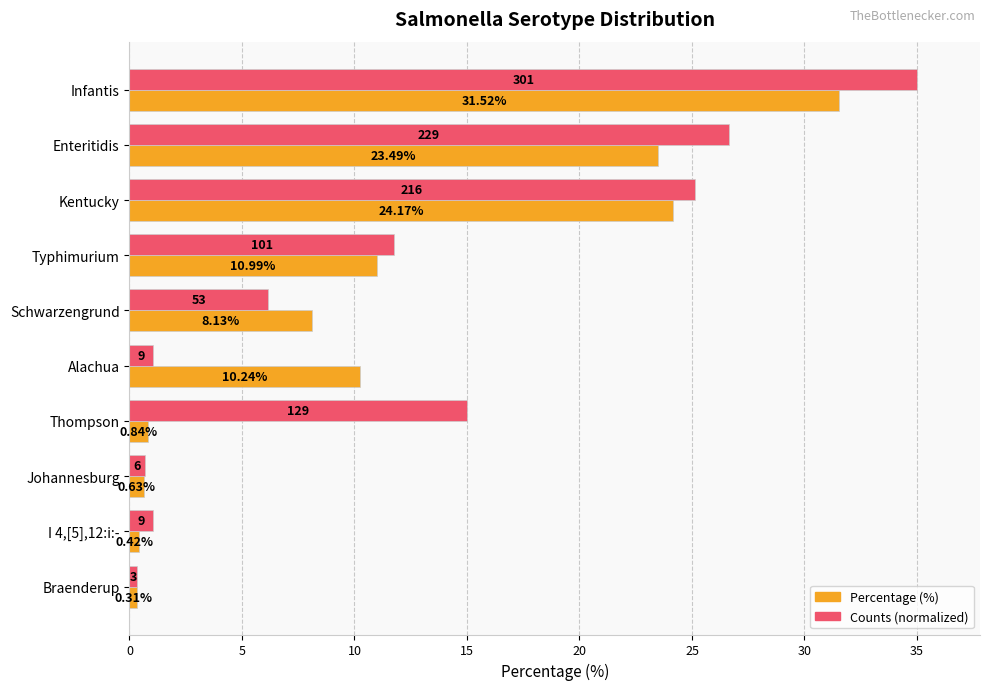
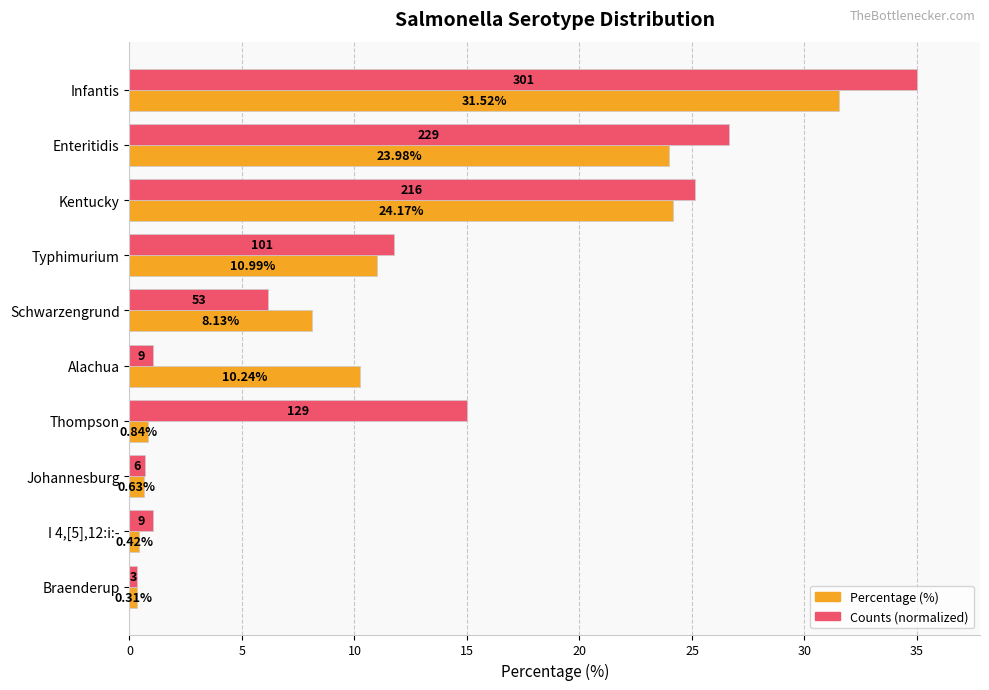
Percentage (%), Enteritidis: 23.49% -> 23.98%
